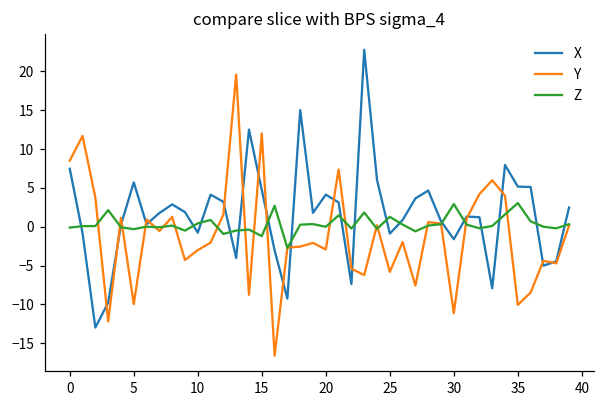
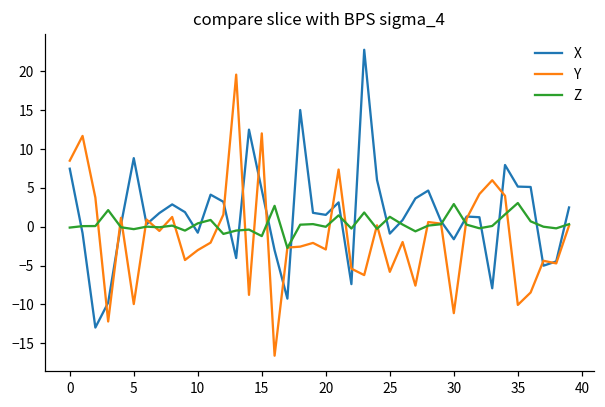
X, 5: 6 -> 9
X, 20: 4 -> 2
